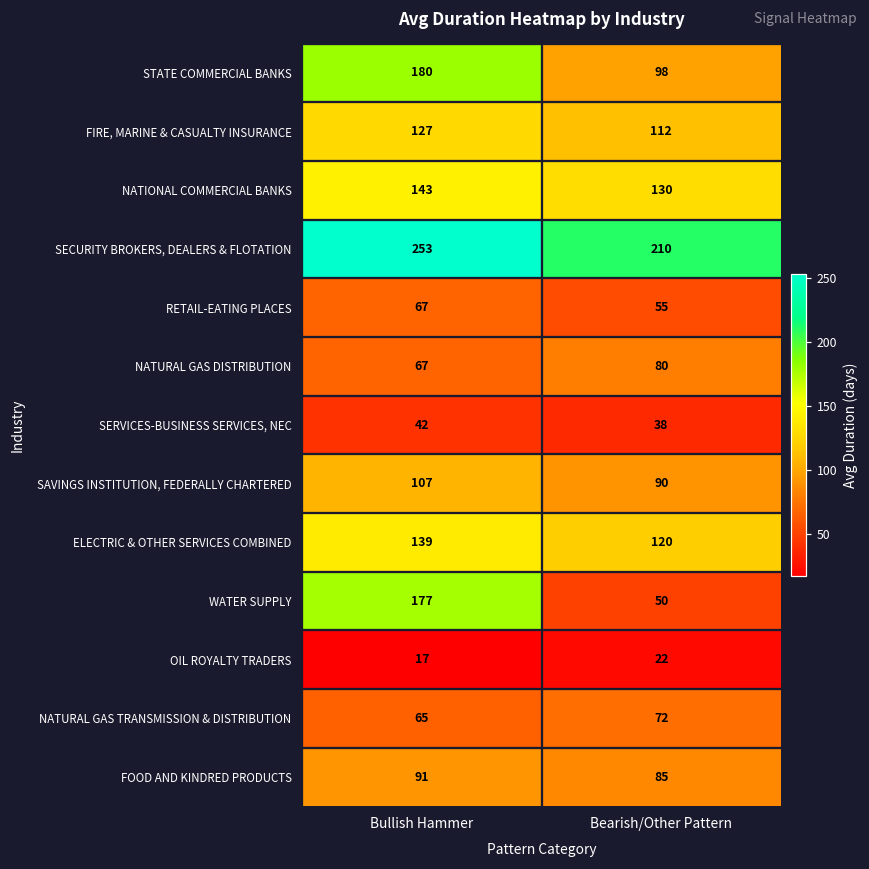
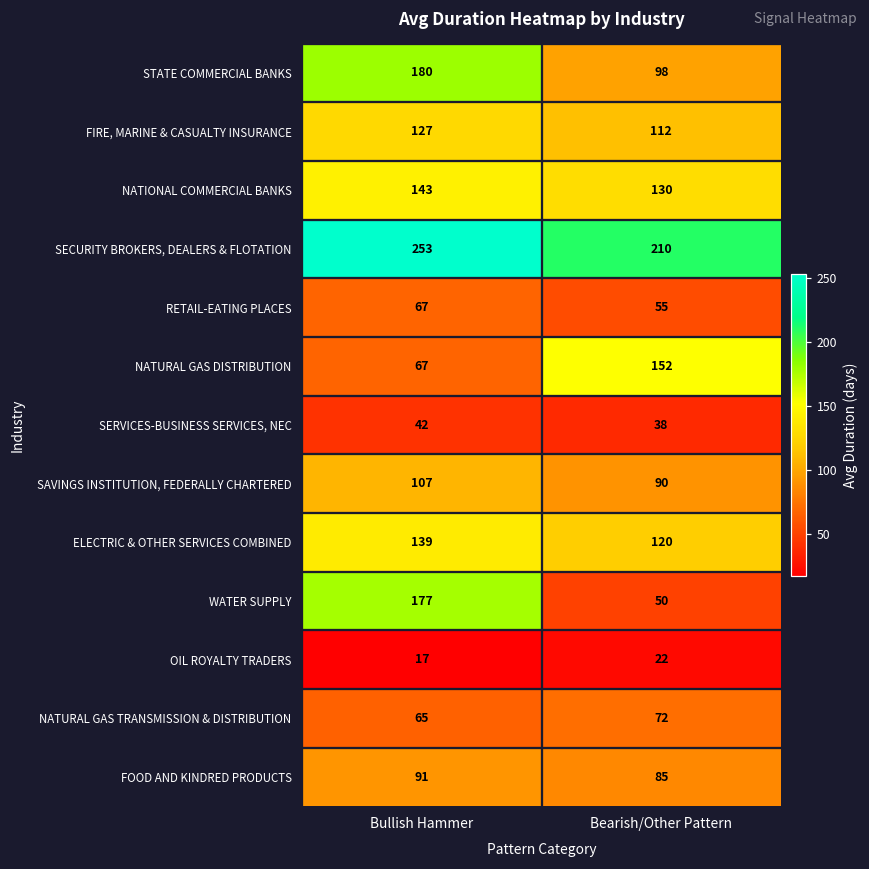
NATURAL GAS DISTRIBUTION, Bearish/Other Pattern: 80 -> 152
